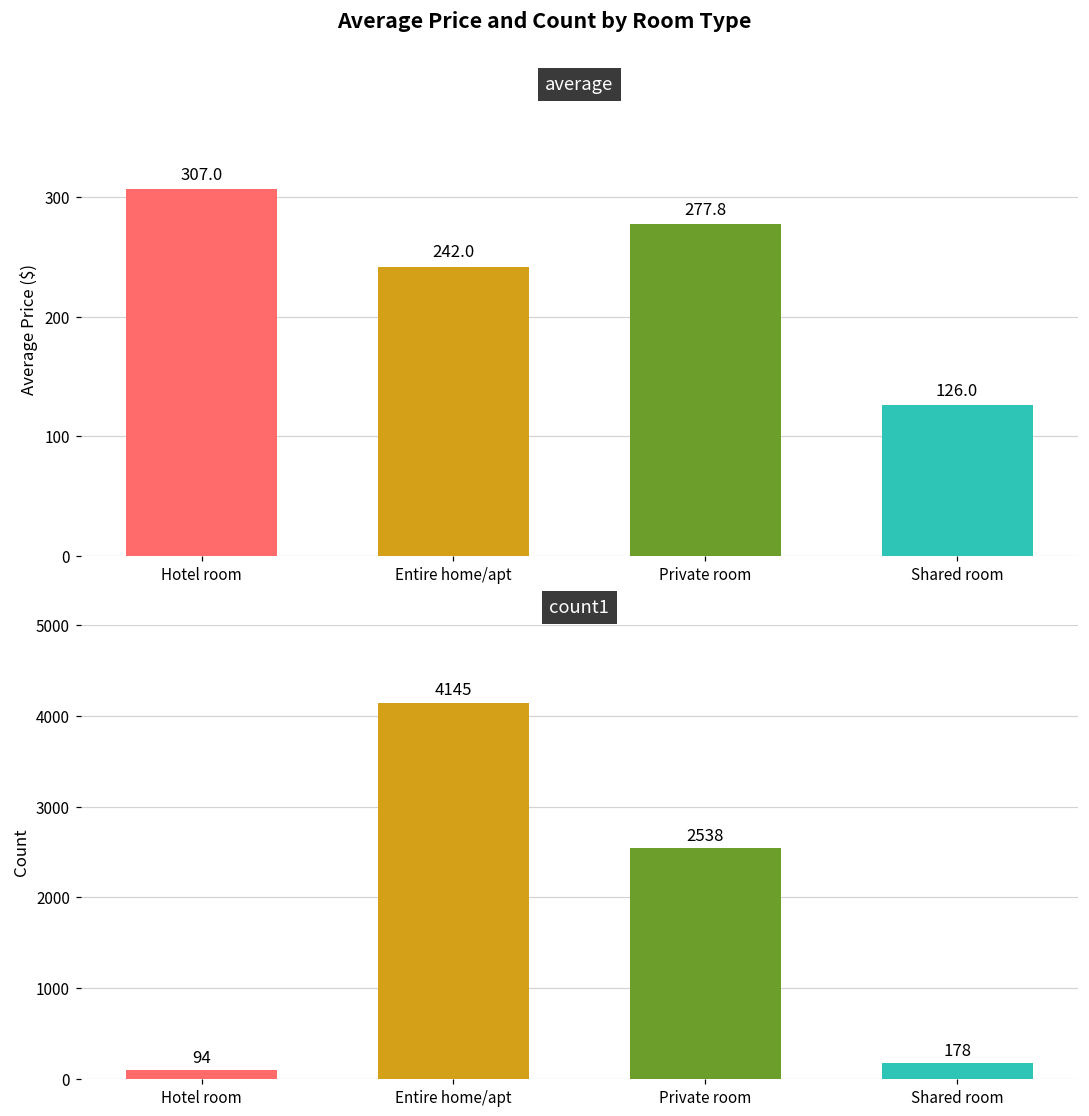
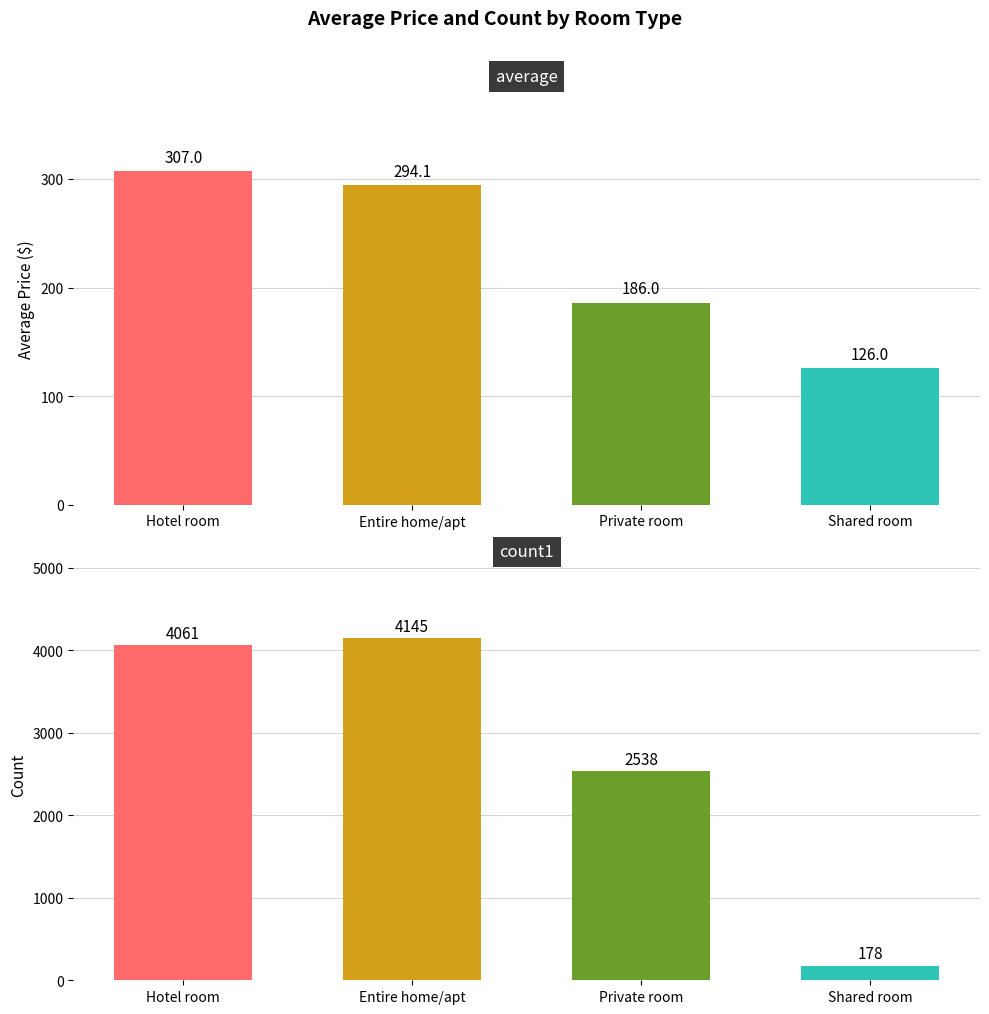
average, Entire home/apt: 242.0 -> 294.1
average, Private room: 277.8 -> 186.0
count1, Hotel room: 94 -> 4061
